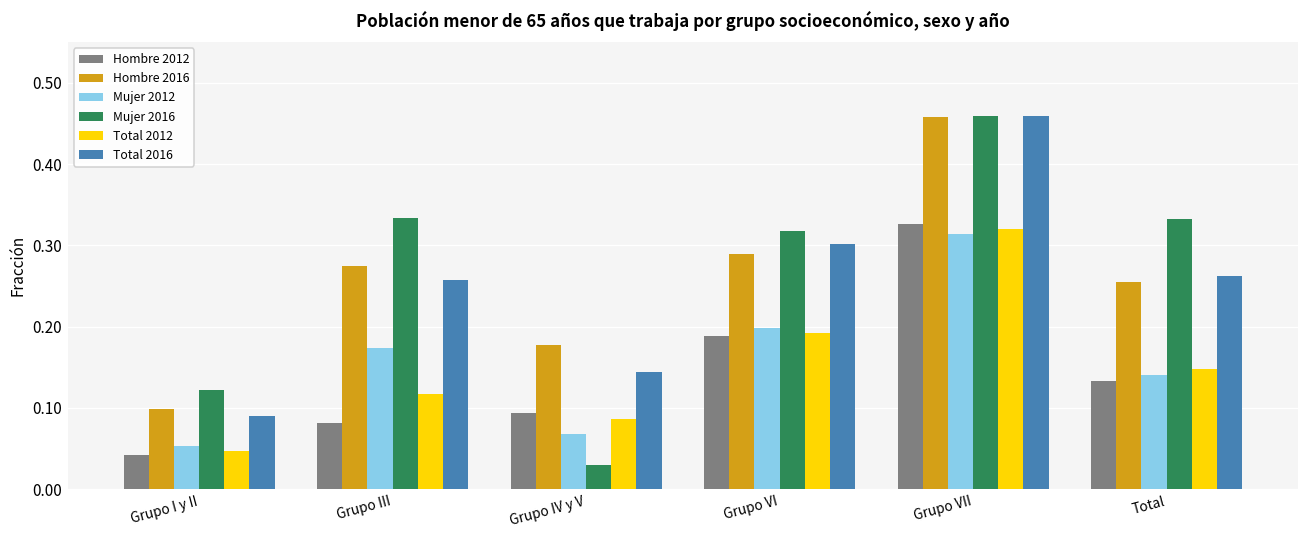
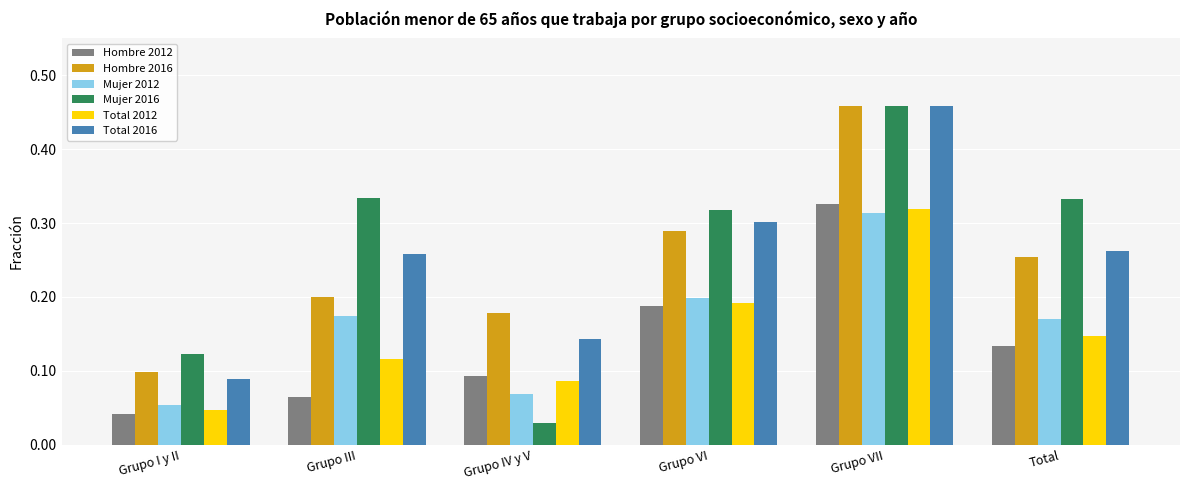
Hombre 2012, Grupo III: 0.08 -> 0.07
Hombre 2016, Grupo III: 0.27 -> 0.20
Mujer 2012, Total: 0.14 -> 0.17
